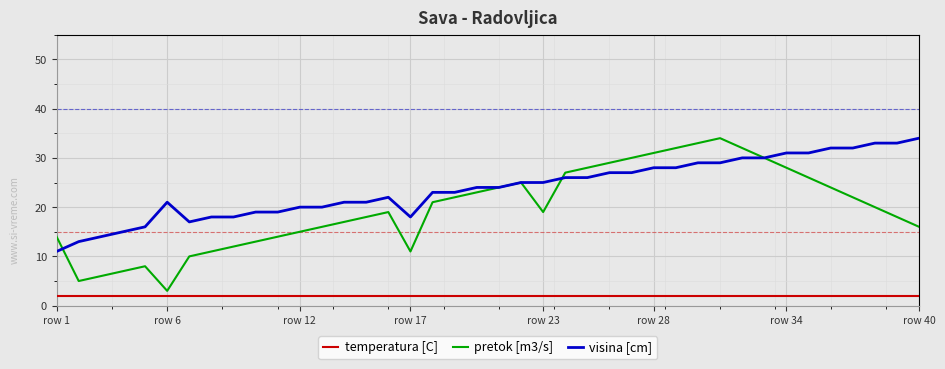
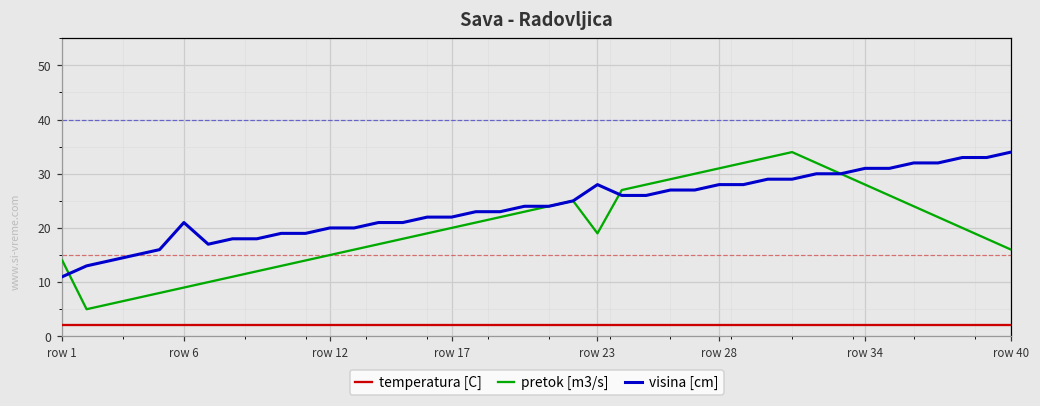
pretok [m3/s], row 6: 3 -> 9
pretok [m3/s], row 17: 11 -> 20
visina [cm], row 17: 18 -> 22
visina [cm], row 23: 25 -> 28
